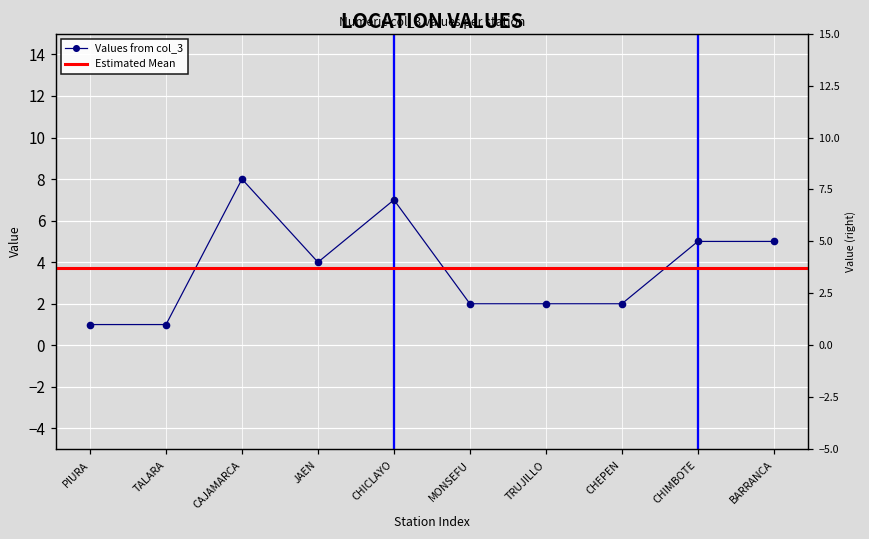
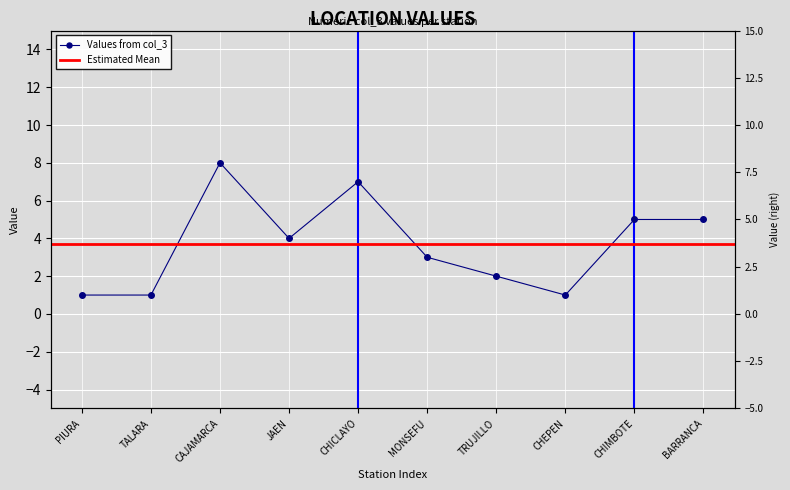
MONSEFU: 2 -> 3
CHEPEN: 2 -> 1
